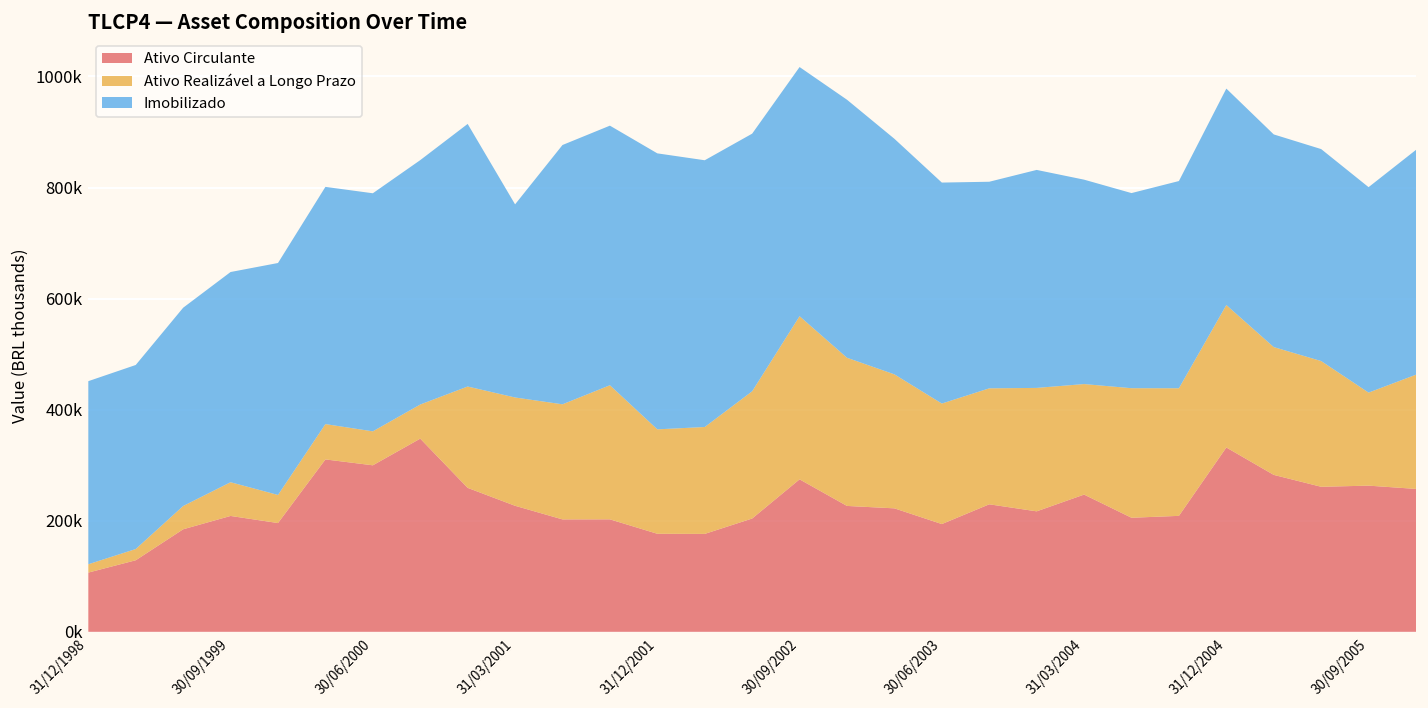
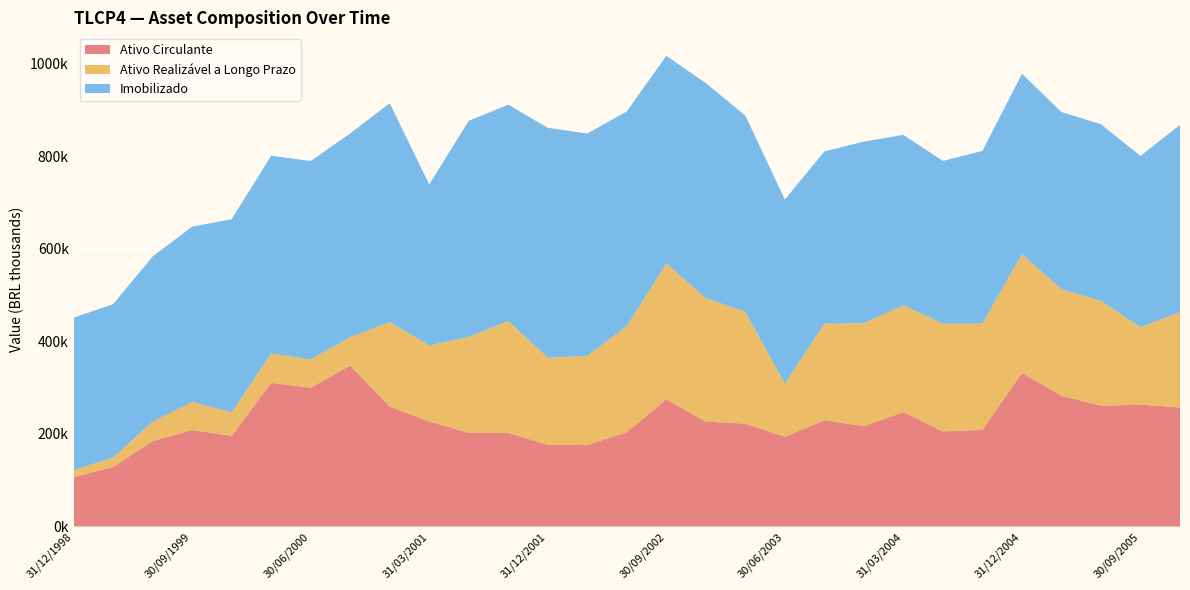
Ativo Realizável a Longo Prazo, 31/03/2001: 200000 -> 160000
Ativo Realizável a Longo Prazo, 30/06/2003: 220000 -> 110000
Ativo Realizável a Longo Prazo, 31/03/2004: 200000 -> 230000
